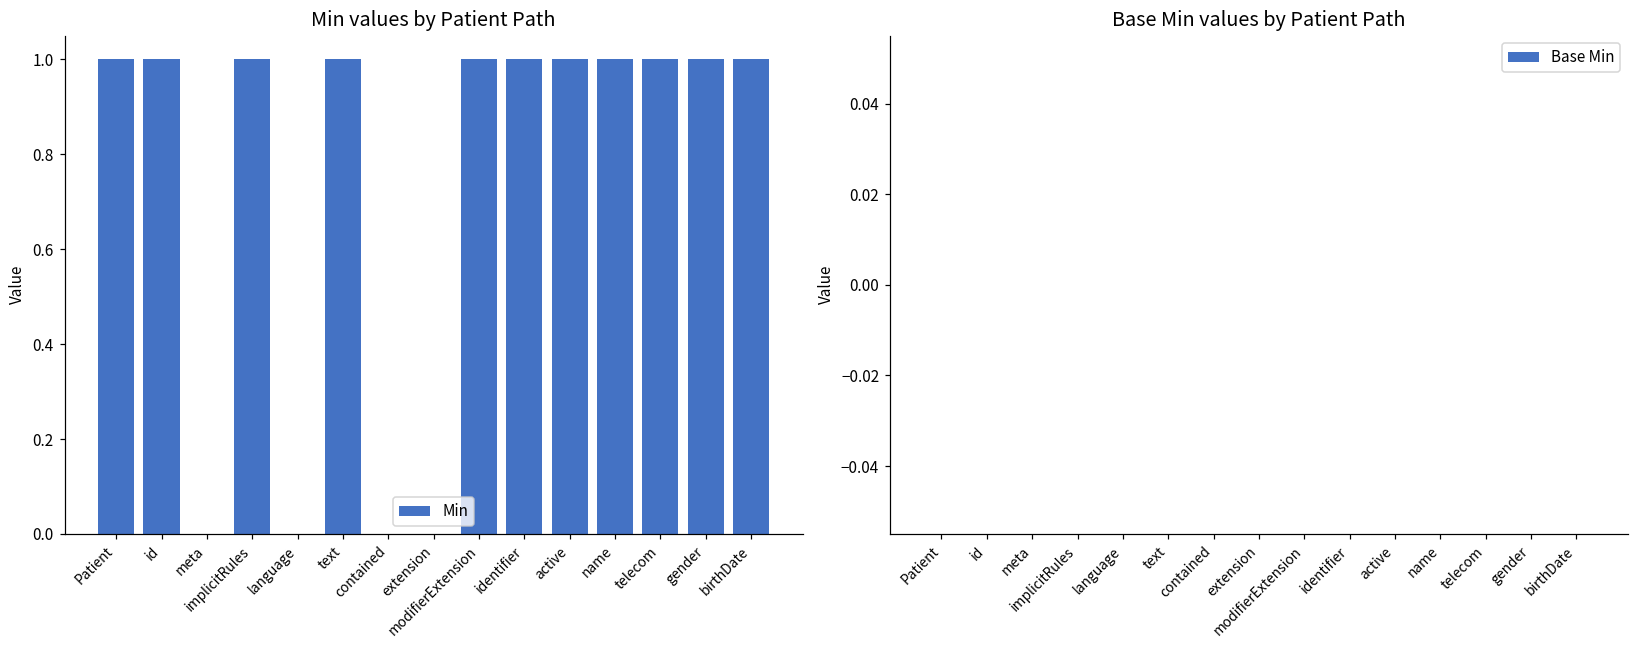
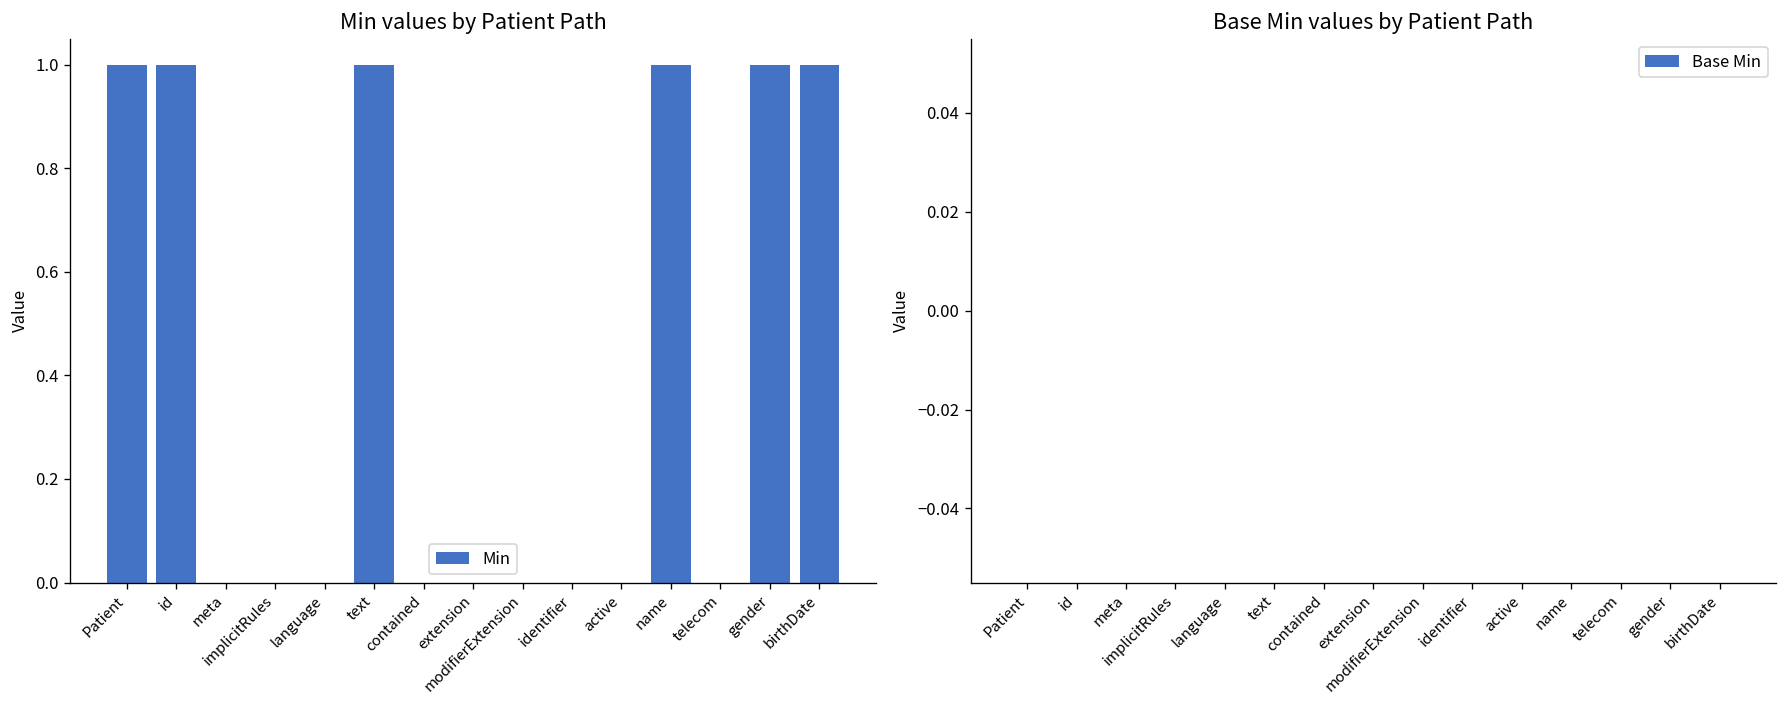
Min values by Patient Path, implicitRules: 1 -> 0
Min values by Patient Path, modifierExtension: 1 -> 0
Min values by Patient Path, identifier: 1 -> 0
Min values by Patient Path, active: 1 -> 0
Min values by Patient Path, telecom: 1 -> 0
